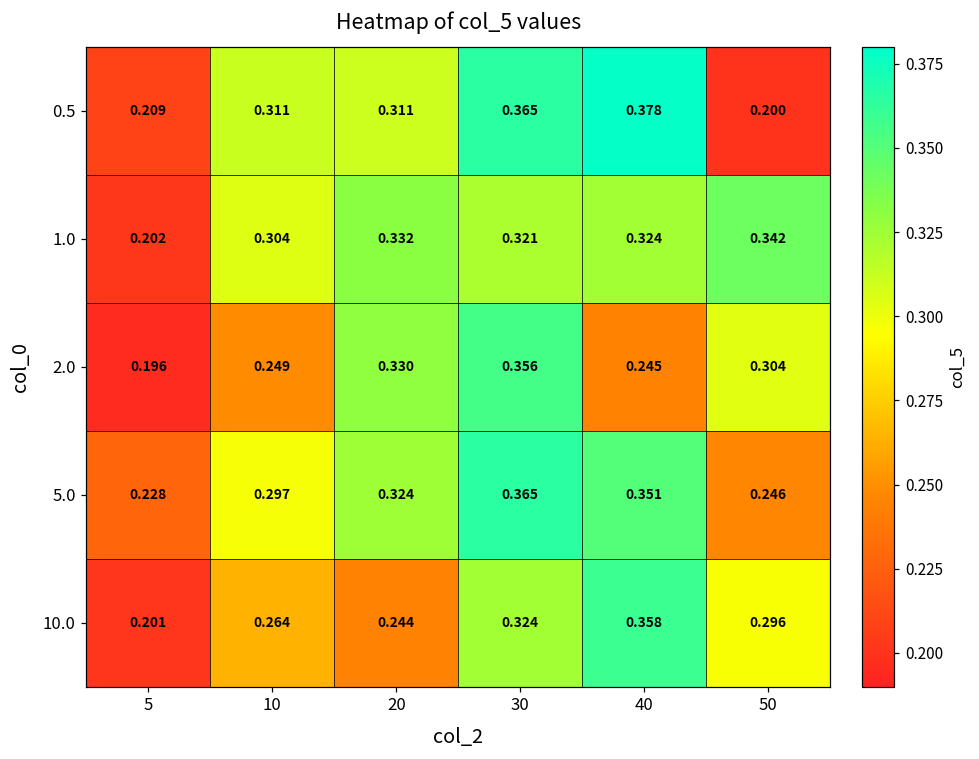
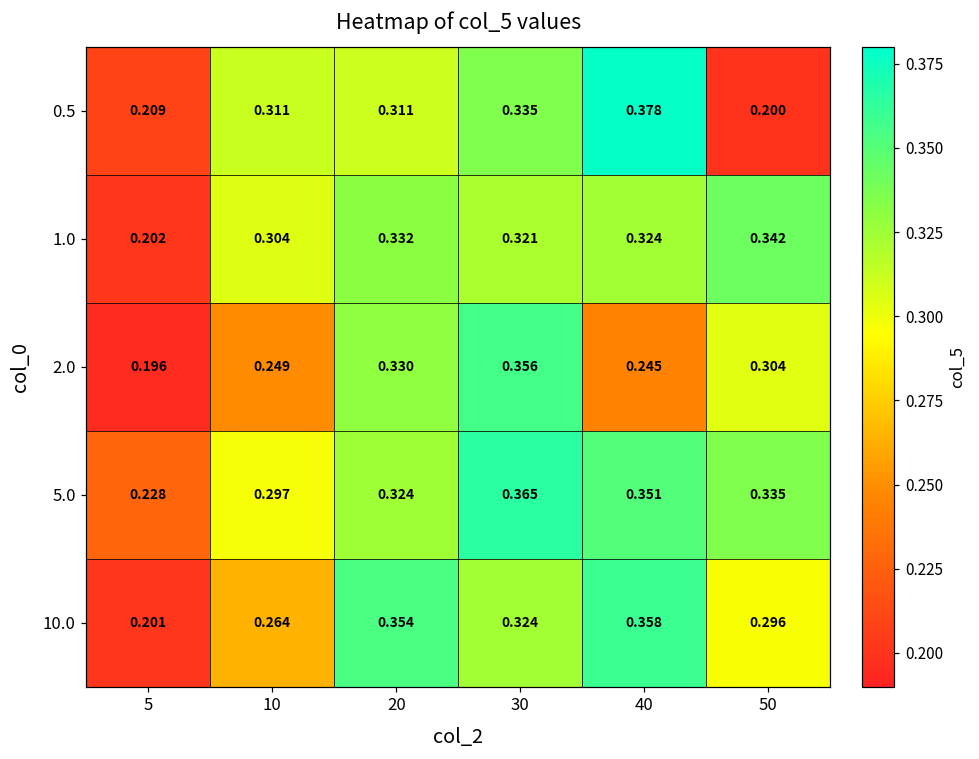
0.5, 30: 0.365 -> 0.335
5.0, 50: 0.246 -> 0.335
10.0, 20: 0.244 -> 0.354
